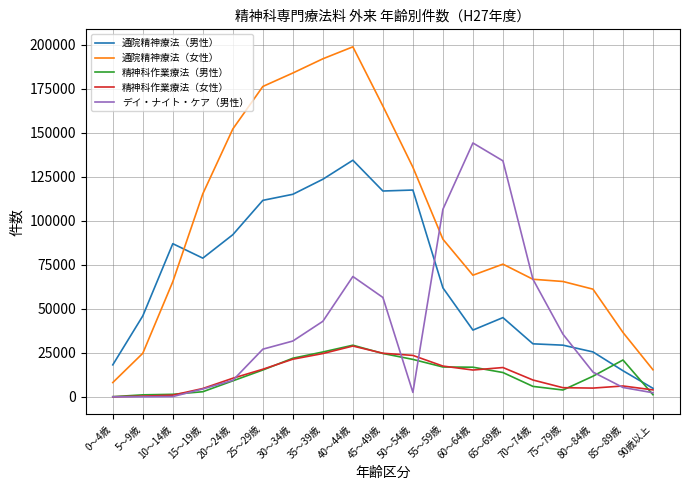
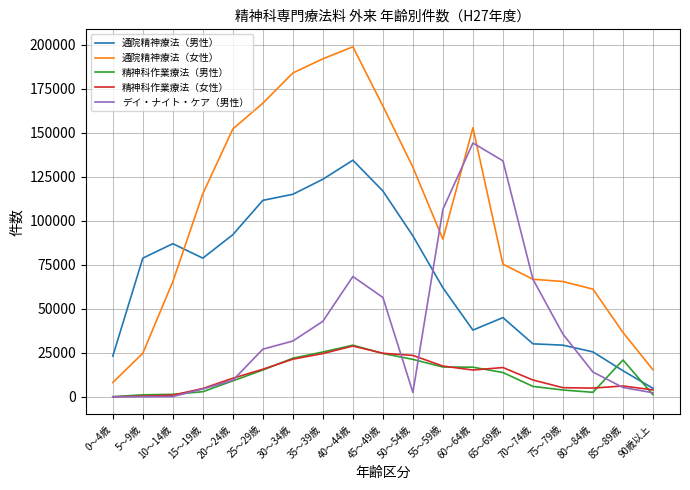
通院精神療法（男性）, 0～4歳: 18000 -> 23000
通院精神療法（男性）, 5～9歳: 46000 -> 79000
通院精神療法（女性）, 25～29歳: 176000 -> 167000
通院精神療法（男性）, 50～54歳: 117000 -> 91000
通院精神療法（女性）, 60～64歳: 69000 -> 153000
精神科作業療法（男性）, 80～84歳: 12000 -> 3000
